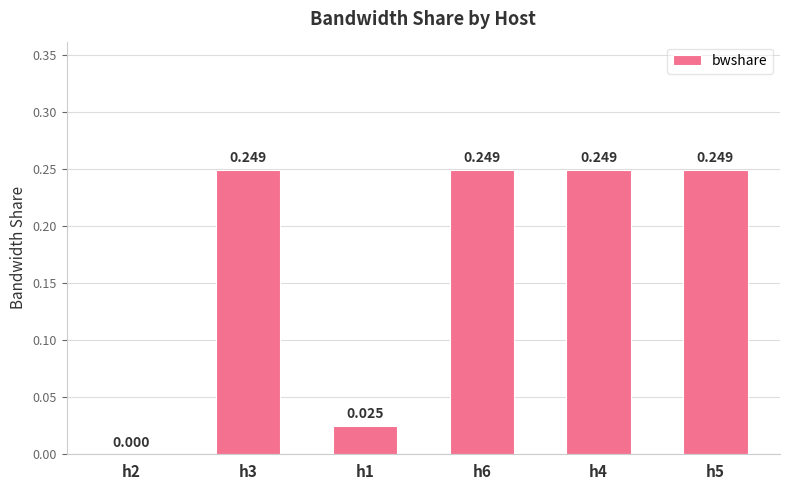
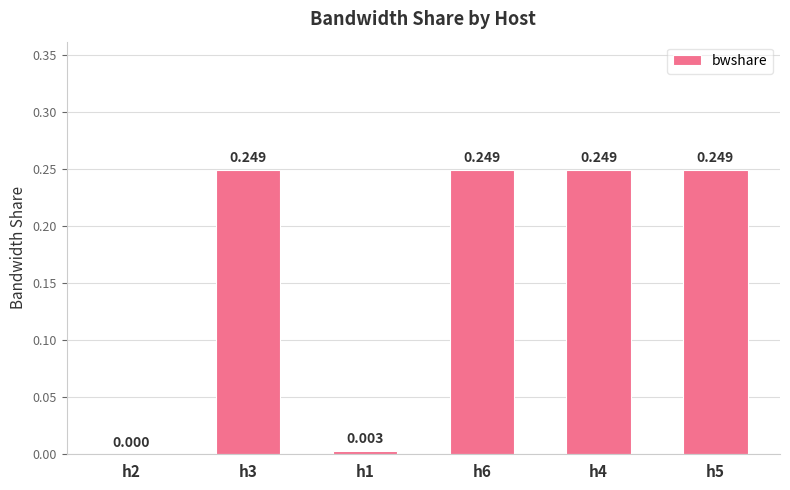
h1: 0.025 -> 0.003
